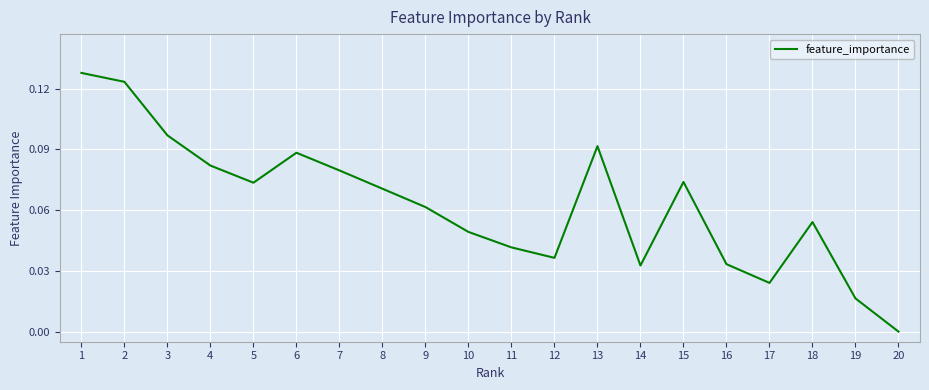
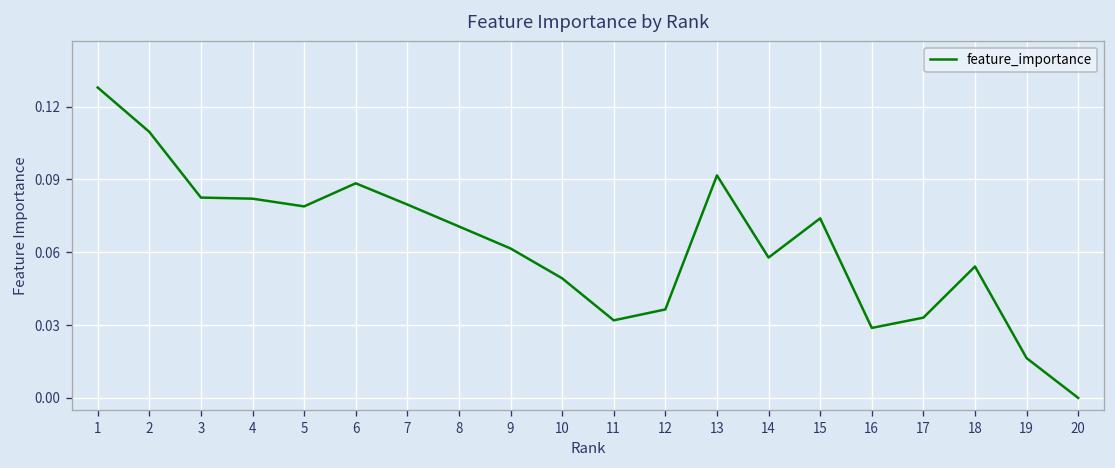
2: 0.123 -> 0.110
3: 0.097 -> 0.083
5: 0.074 -> 0.079
11: 0.042 -> 0.032
14: 0.033 -> 0.058
16: 0.033 -> 0.029
17: 0.024 -> 0.033
